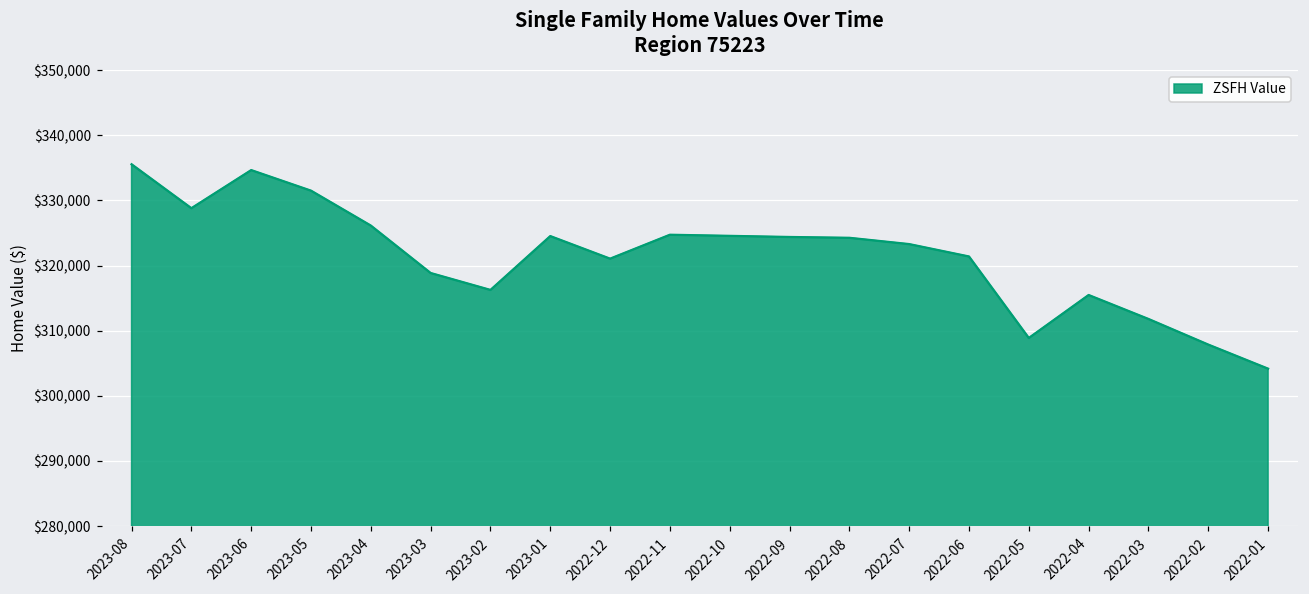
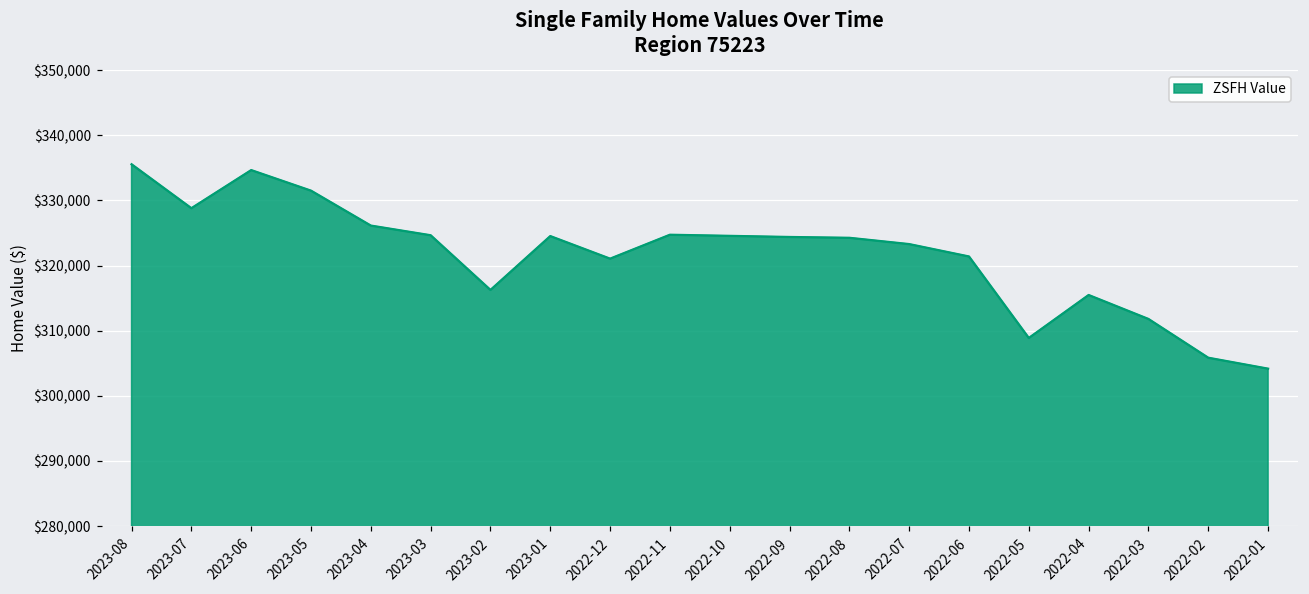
2023-03: $319,000 -> $325,000
2022-02: $308,000 -> $306,000
